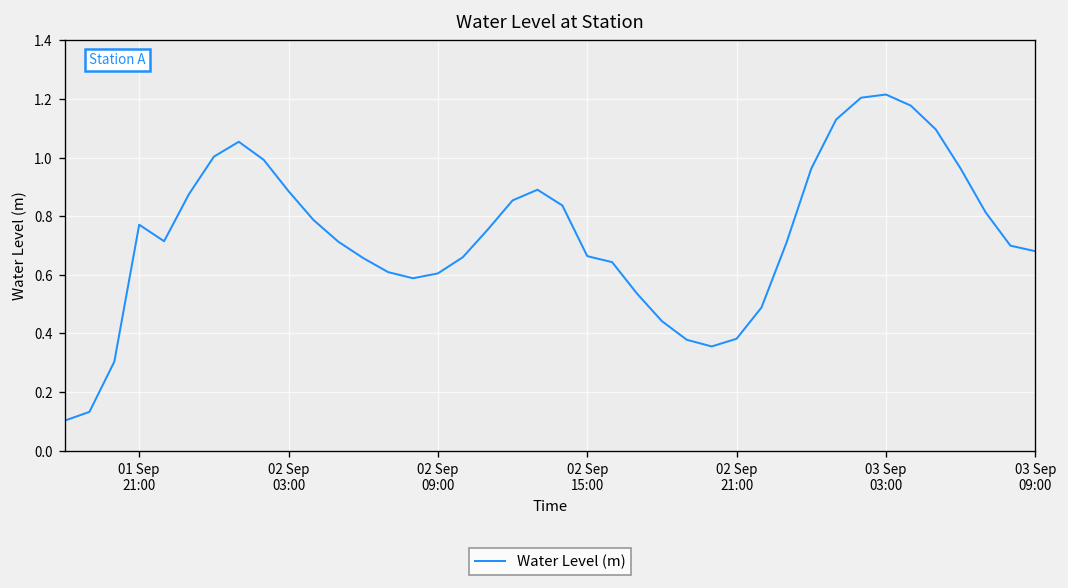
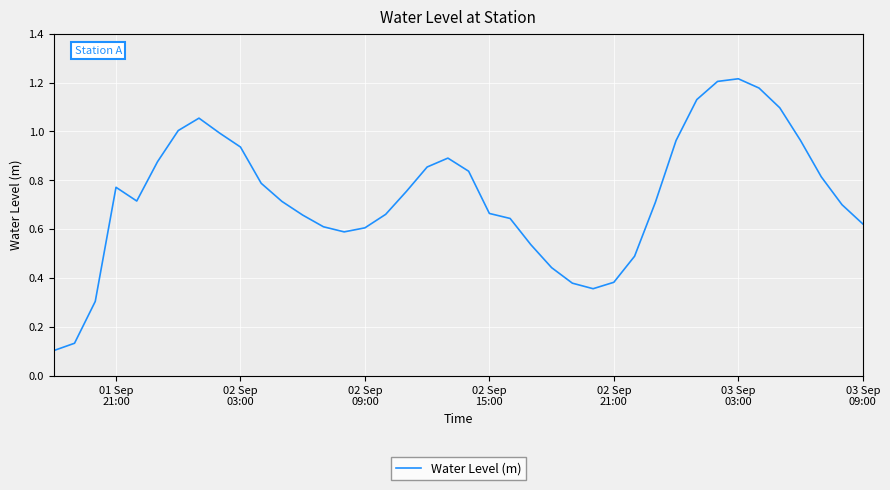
02 Sep 03:00: 0.89 -> 0.94
03 Sep 09:00: 0.68 -> 0.62
